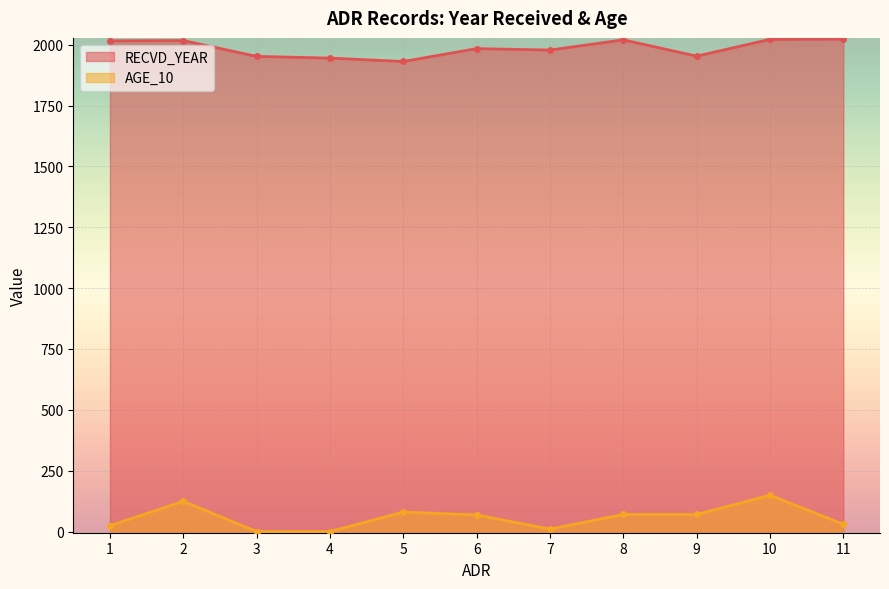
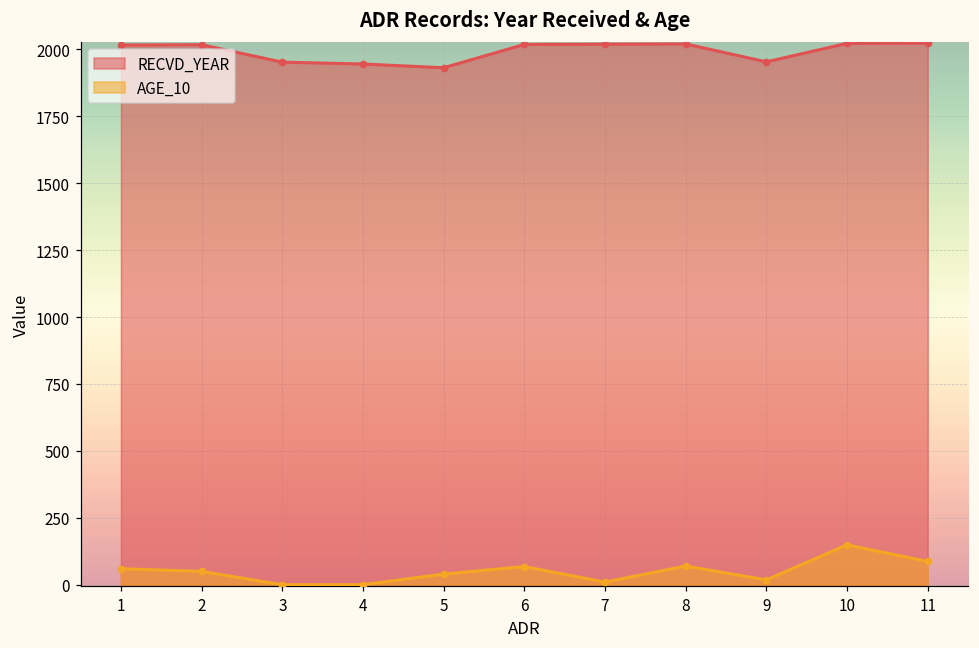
AGE_10, 1: 20 -> 60
AGE_10, 2: 120 -> 50
AGE_10, 5: 80 -> 40
RECVD_YEAR, 6: 1980 -> 2020
RECVD_YEAR, 7: 1980 -> 2020
AGE_10, 9: 70 -> 20
AGE_10, 11: 30 -> 90
